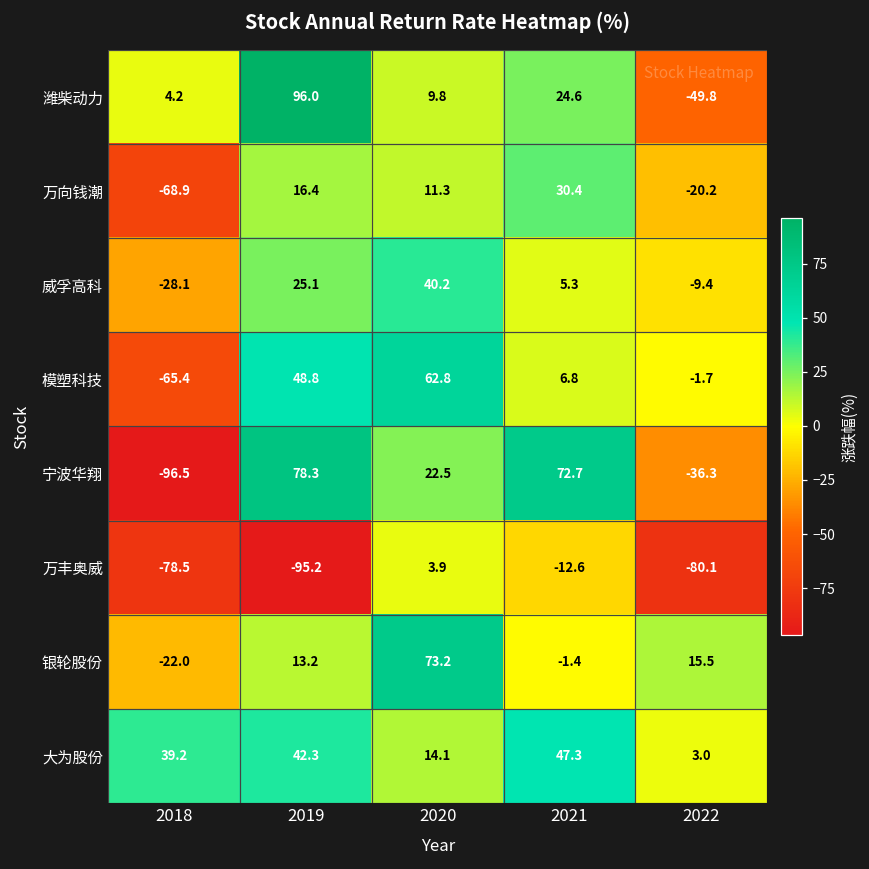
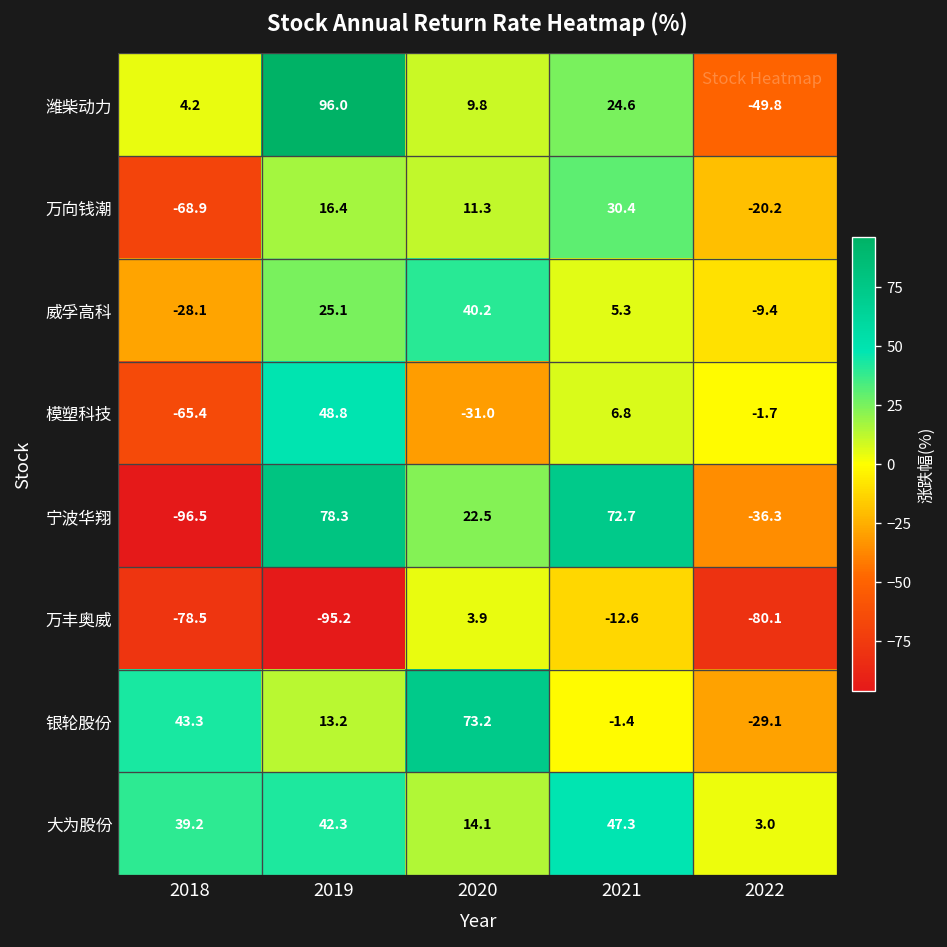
模塑科技, 2020: 62.8 -> -31.0
银轮股份, 2018: -22.0 -> 43.3
银轮股份, 2022: 15.5 -> -29.1
